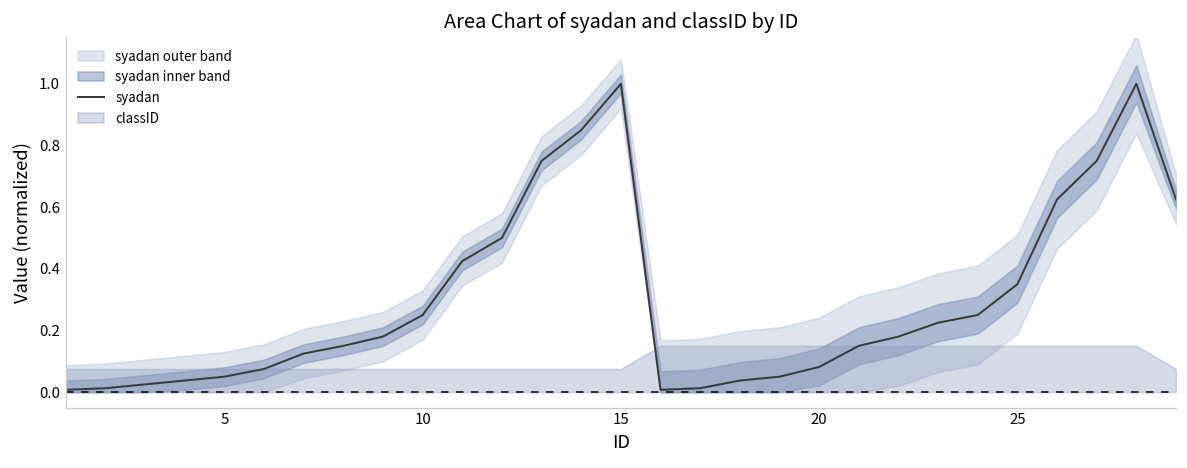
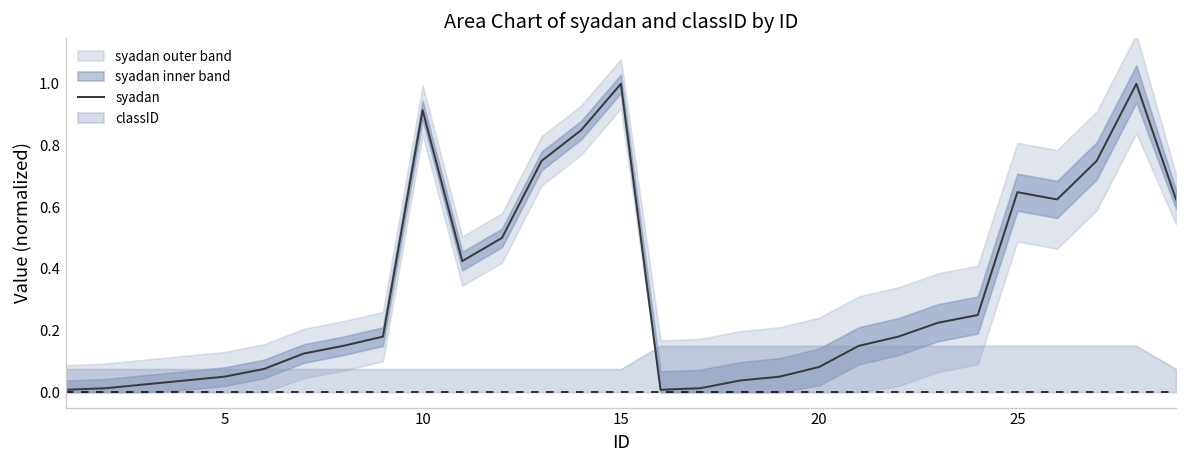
syadan, 10: 0.25 -> 0.91
syadan, 25: 0.35 -> 0.65
